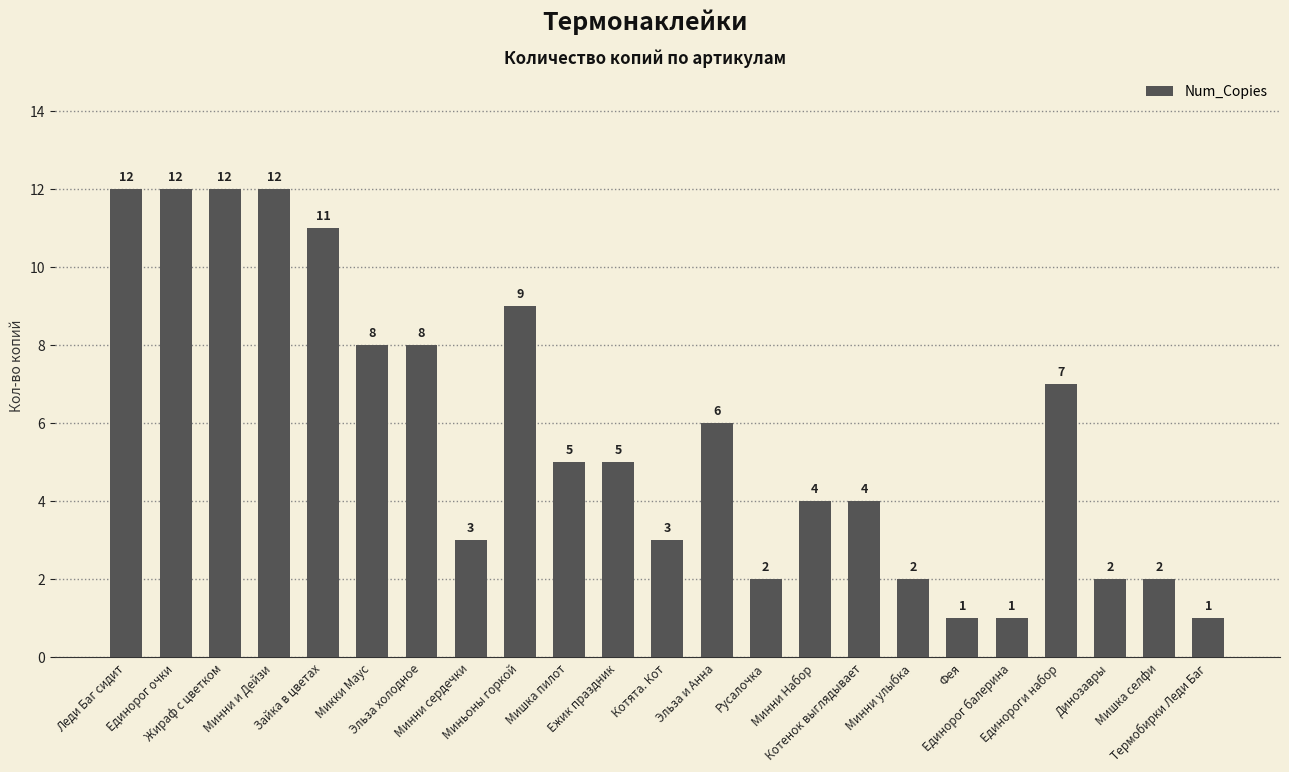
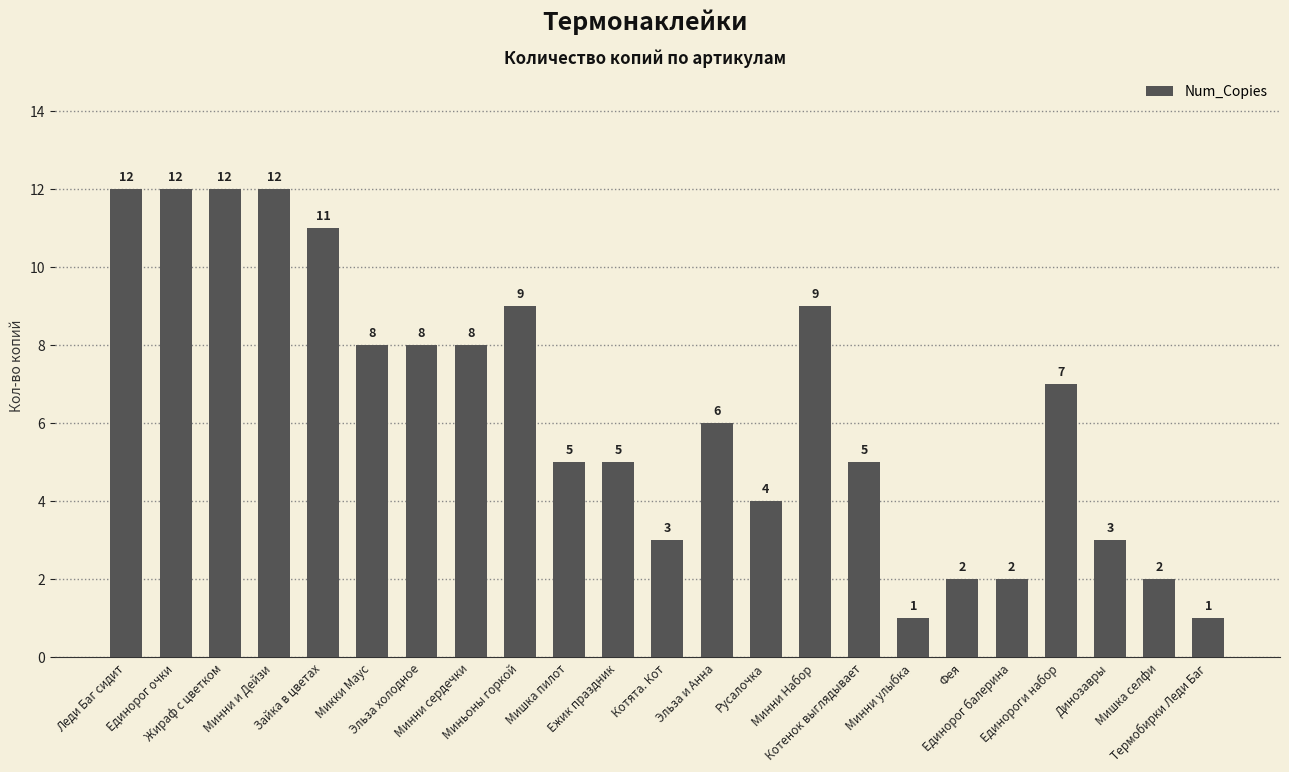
Минни сердечки: 3 -> 8
Русалочка: 2 -> 4
Минни Набор: 4 -> 9
Котенок выглядывает: 4 -> 5
Минни улыбка: 2 -> 1
Фея: 1 -> 2
Единорог балерина: 1 -> 2
Динозавры: 2 -> 3
